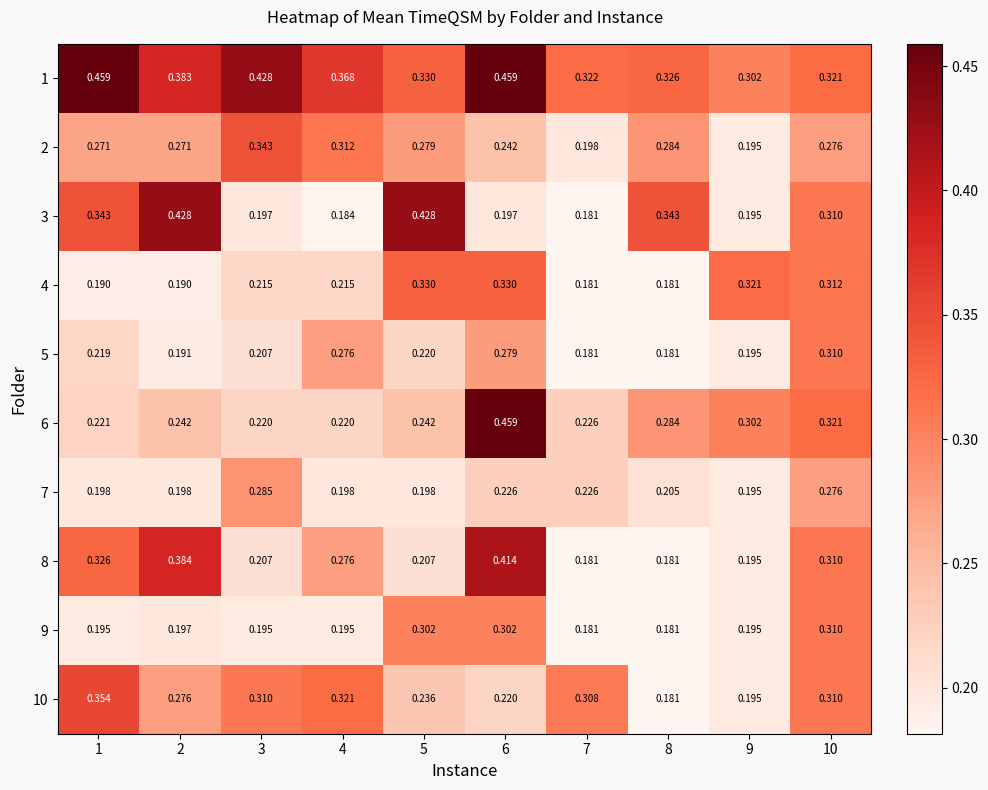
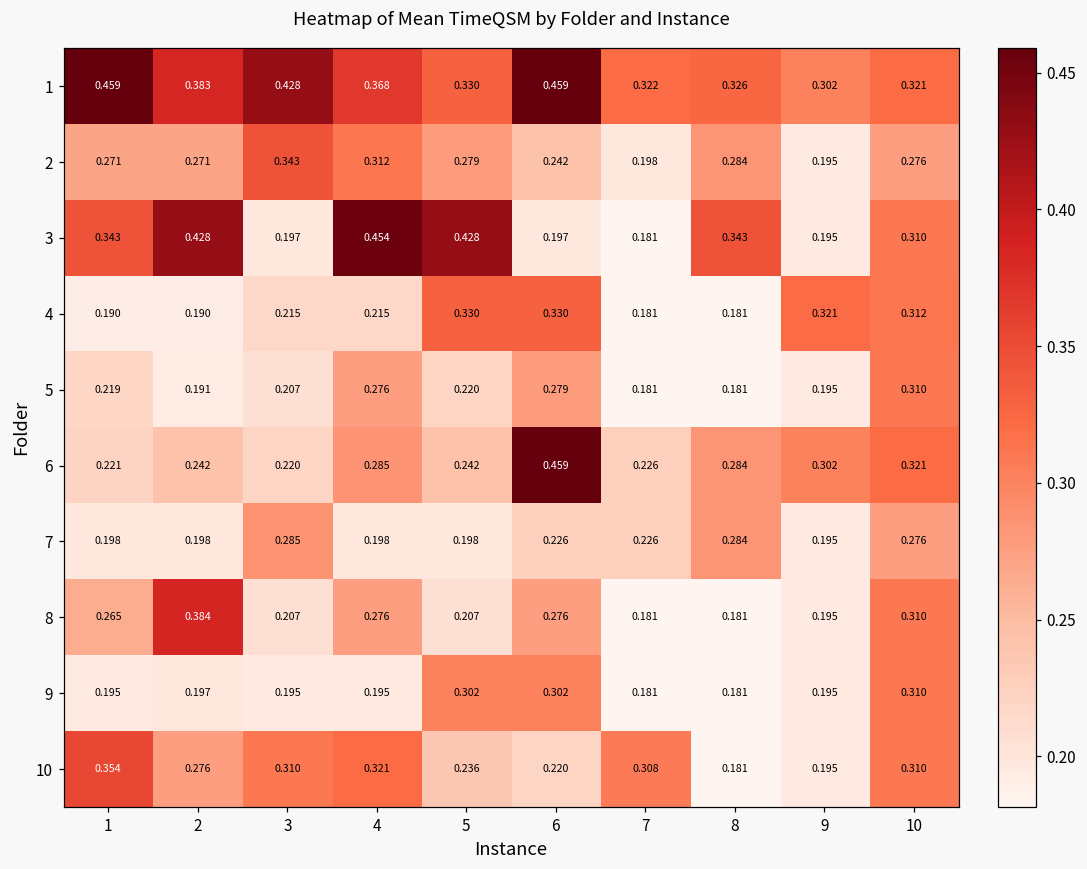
3, 4: 0.184 -> 0.454
6, 4: 0.220 -> 0.285
7, 8: 0.205 -> 0.284
8, 1: 0.326 -> 0.265
8, 6: 0.414 -> 0.276
